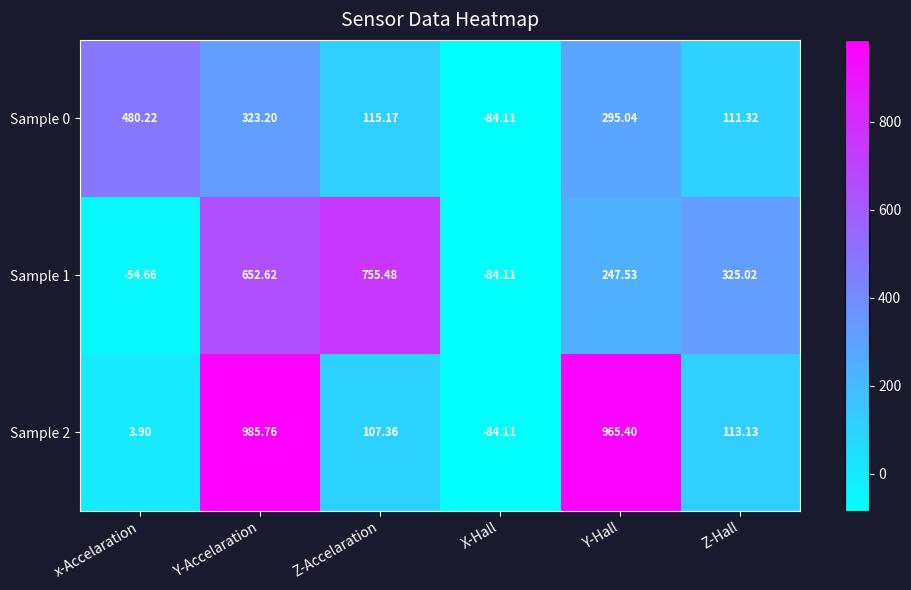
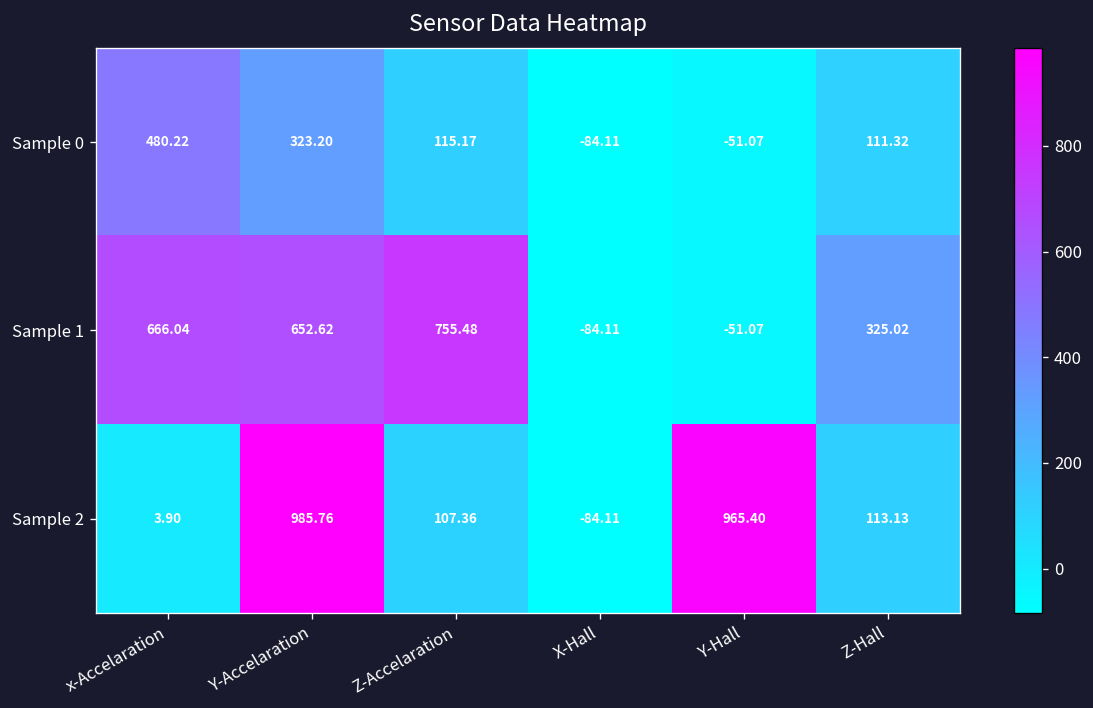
Sample 0, Y-Hall: 295.04 -> -51.07
Sample 1, x-Accelaration: -54.66 -> 666.04
Sample 1, Y-Hall: 247.53 -> -51.07
